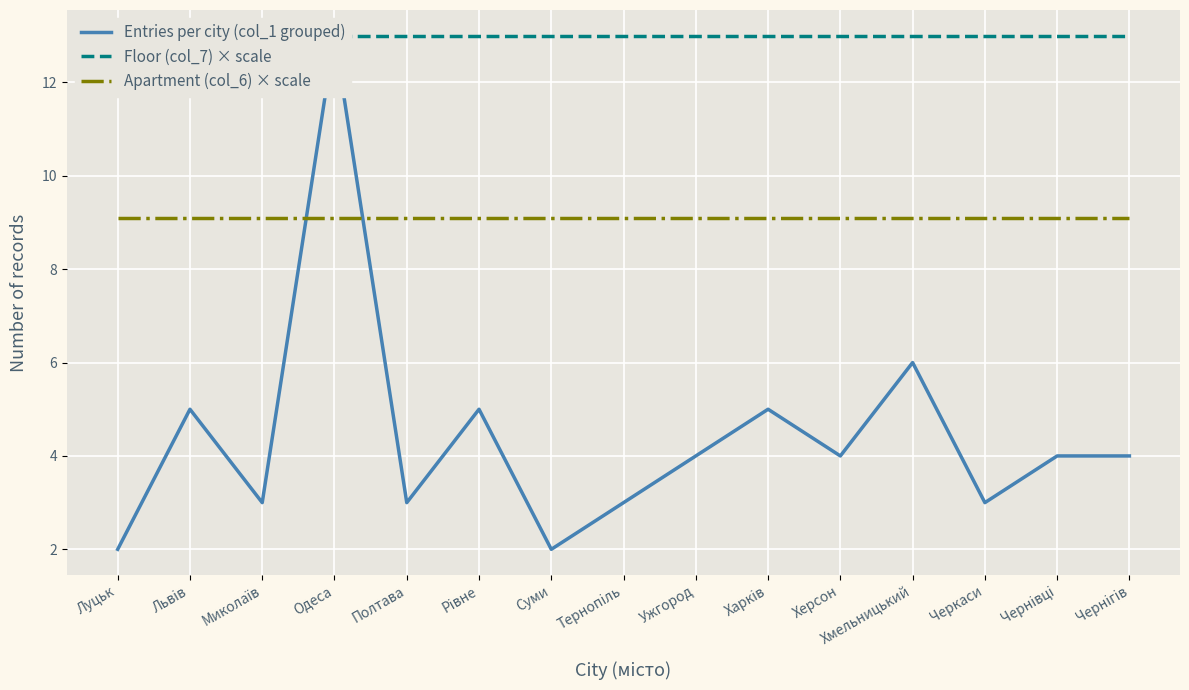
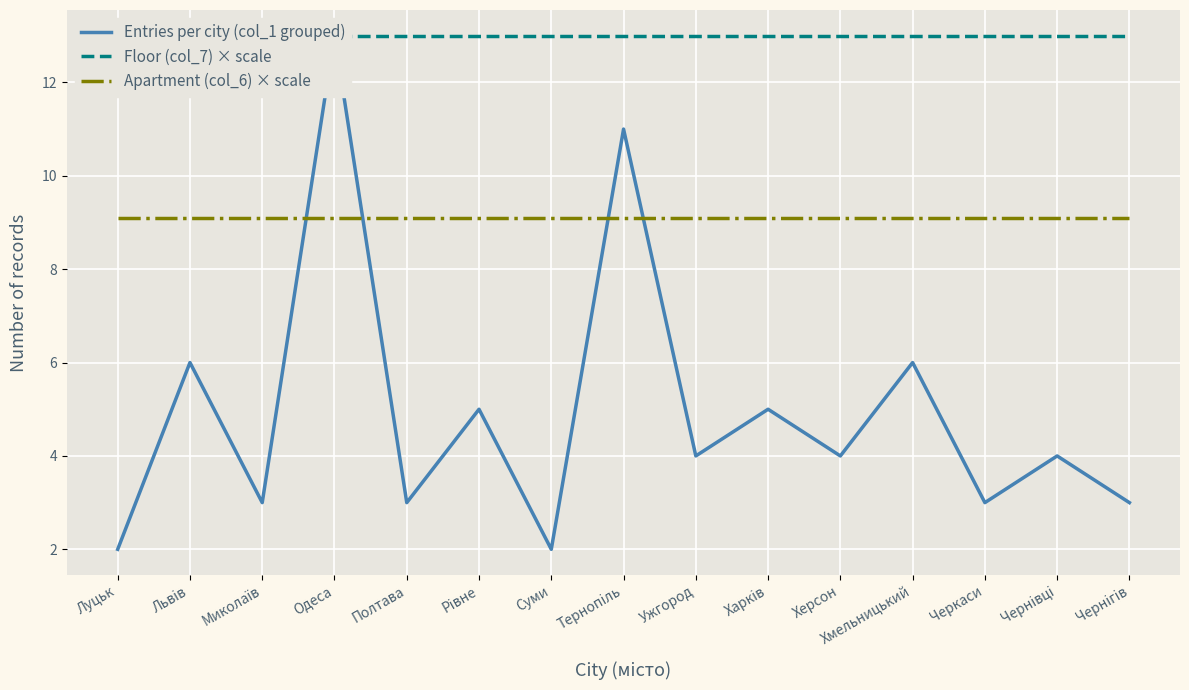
Entries per city (col_1 grouped), Львів: 5 -> 6
Entries per city (col_1 grouped), Тернопіль: 3 -> 11
Entries per city (col_1 grouped), Чернігів: 4 -> 3
